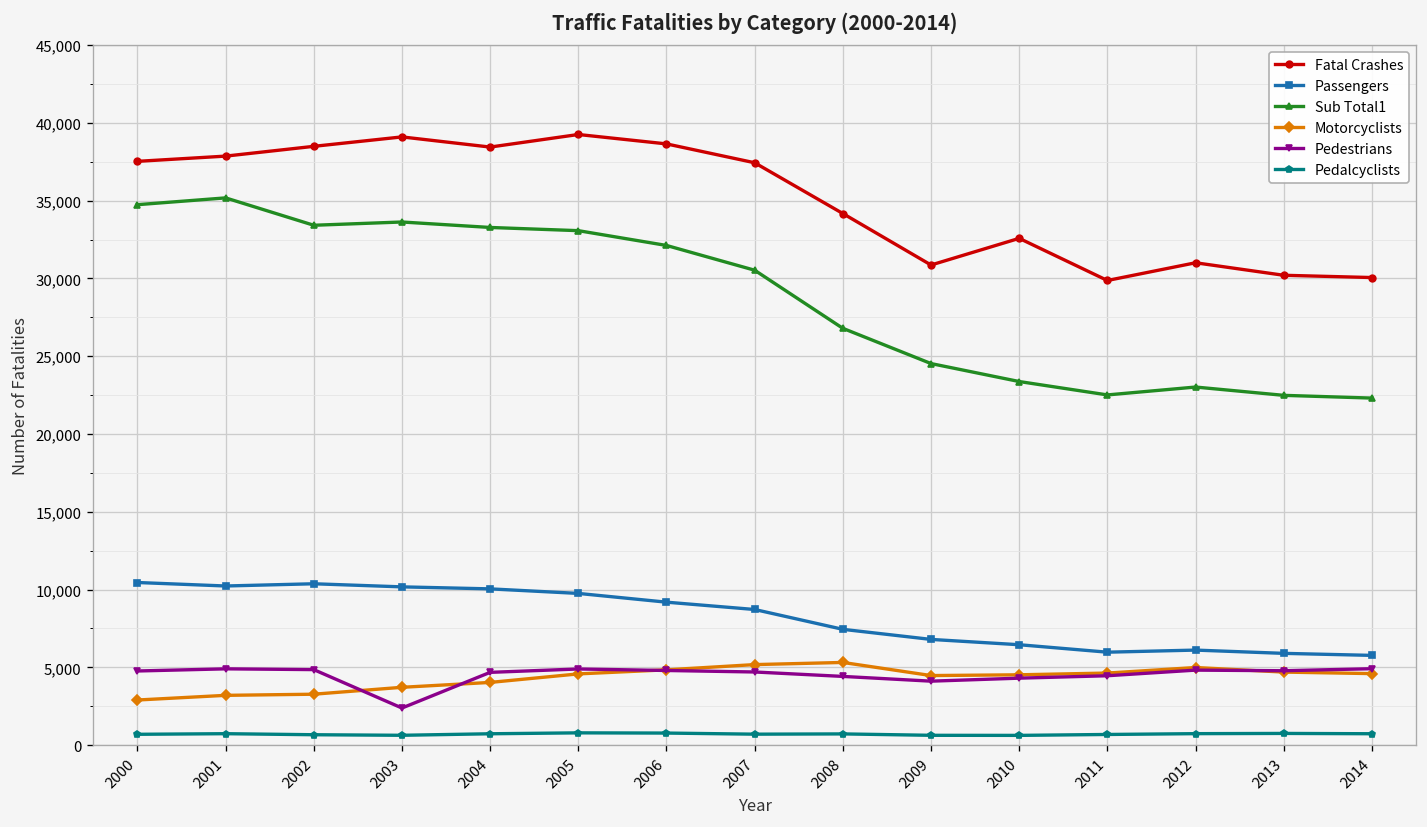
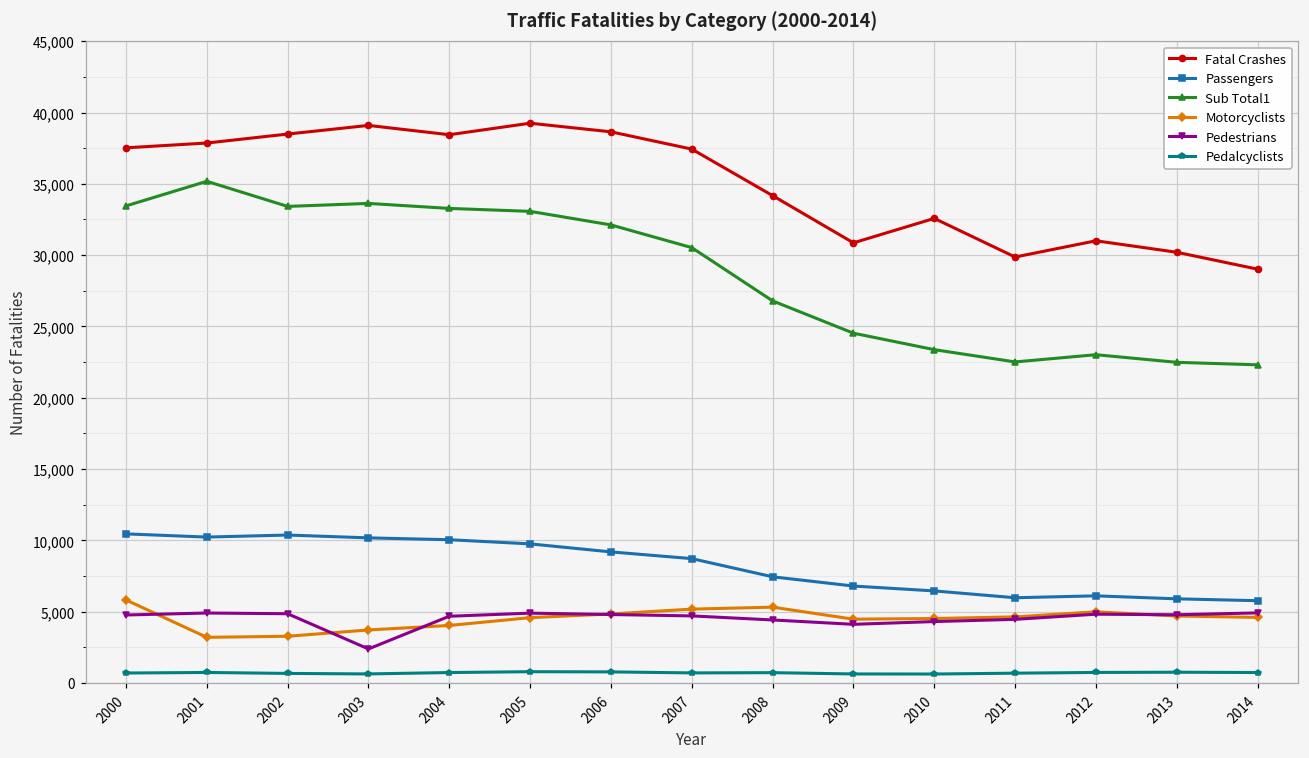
Sub Total1, 2000: 34,700 -> 33,500
Motorcyclists, 2000: 2,900 -> 5,800
Fatal Crashes, 2014: 30,100 -> 29,000
